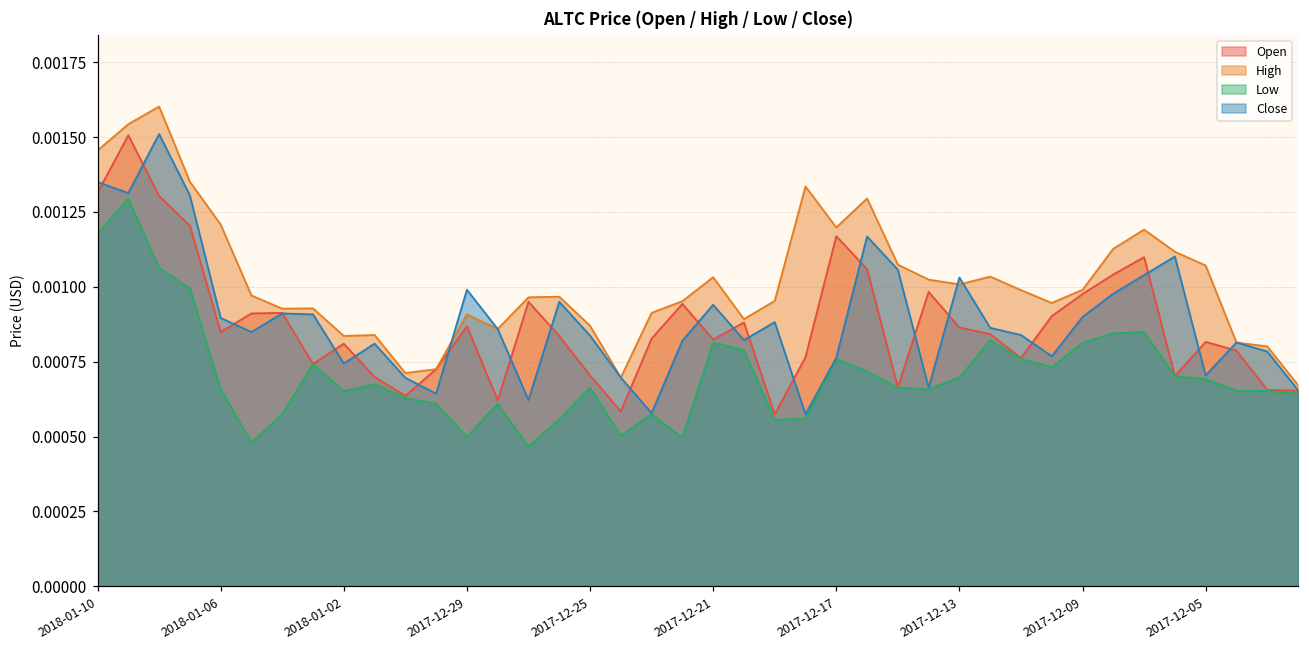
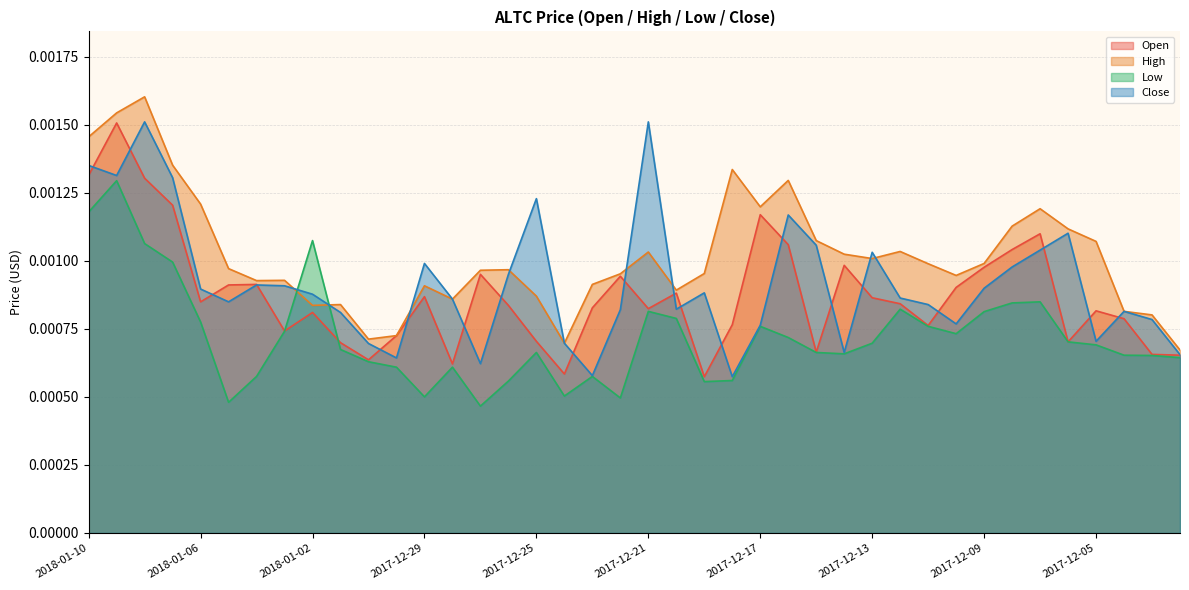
Low, 2018-01-06: 0.00066 -> 0.00078
Low, 2018-01-02: 0.00065 -> 0.00107
Close, 2018-01-02: 0.00074 -> 0.00088
Close, 2017-12-25: 0.00084 -> 0.00123
Close, 2017-12-21: 0.00094 -> 0.00151
